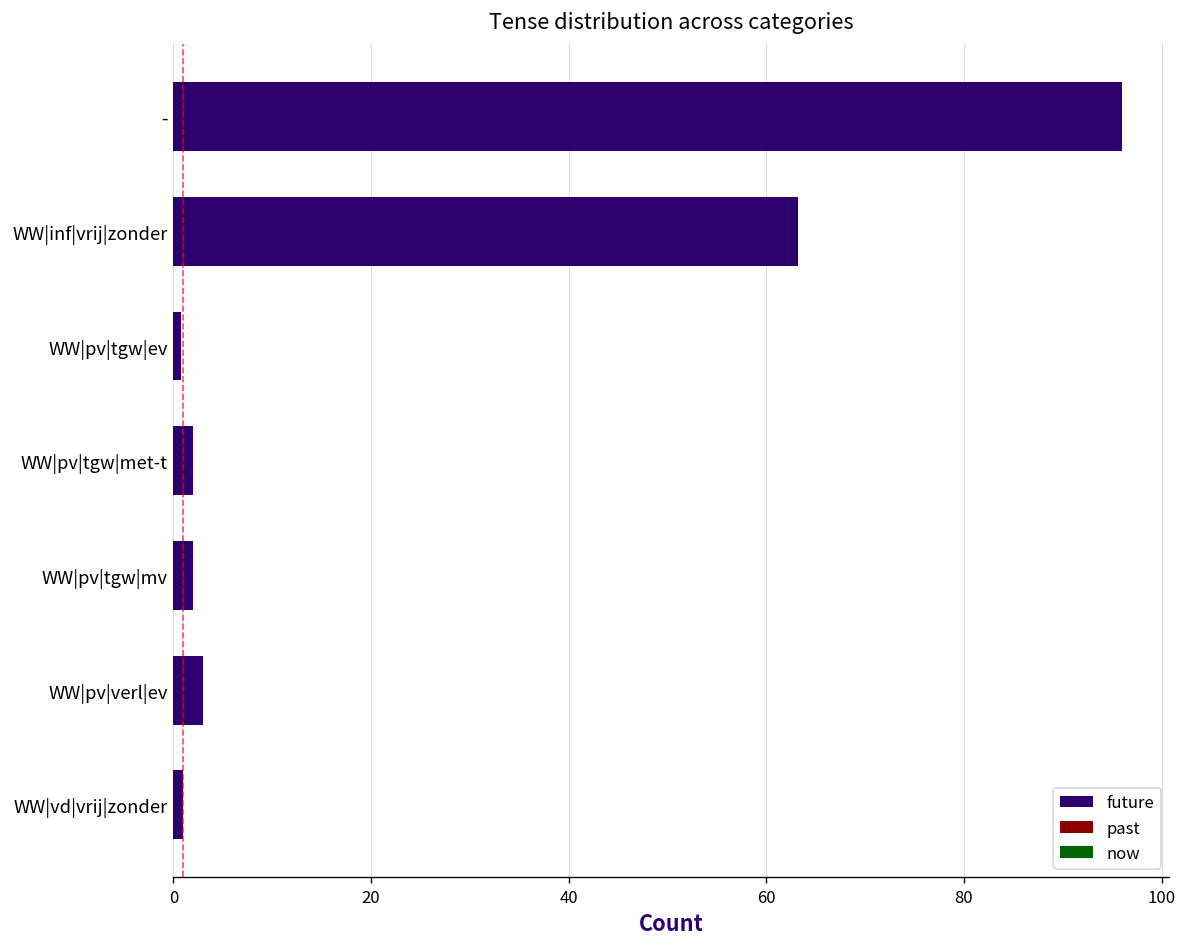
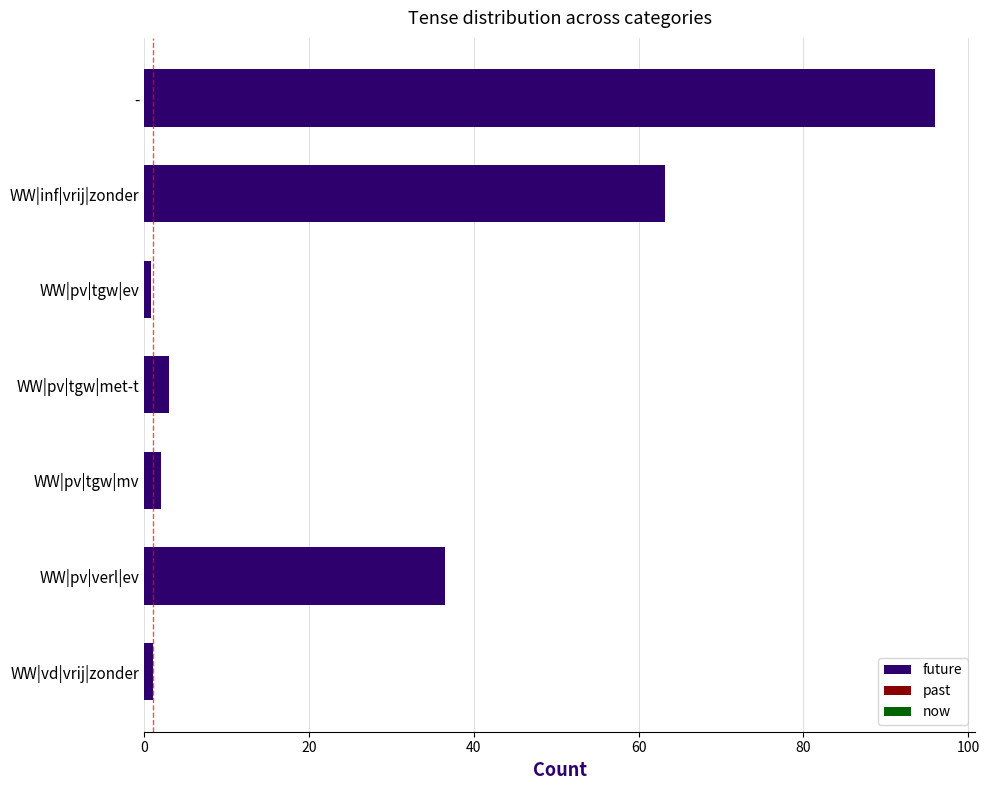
future, WW|pv|tgw|met-t: 2 -> 3
future, WW|pv|verl|ev: 3 -> 37
